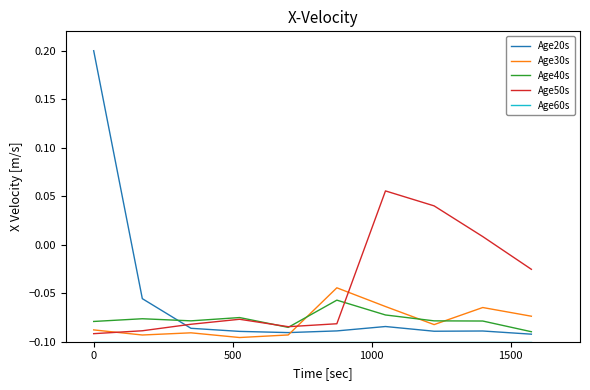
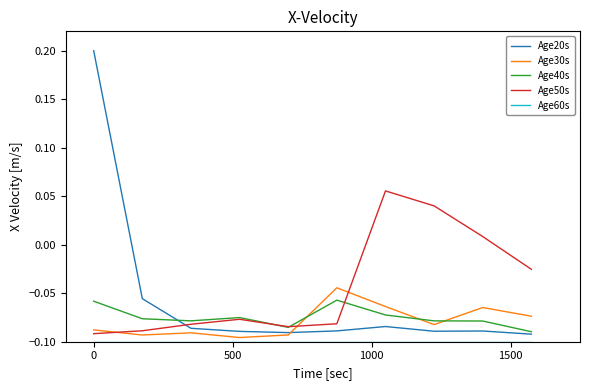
Age40s, 0: -0.08 -> -0.06
